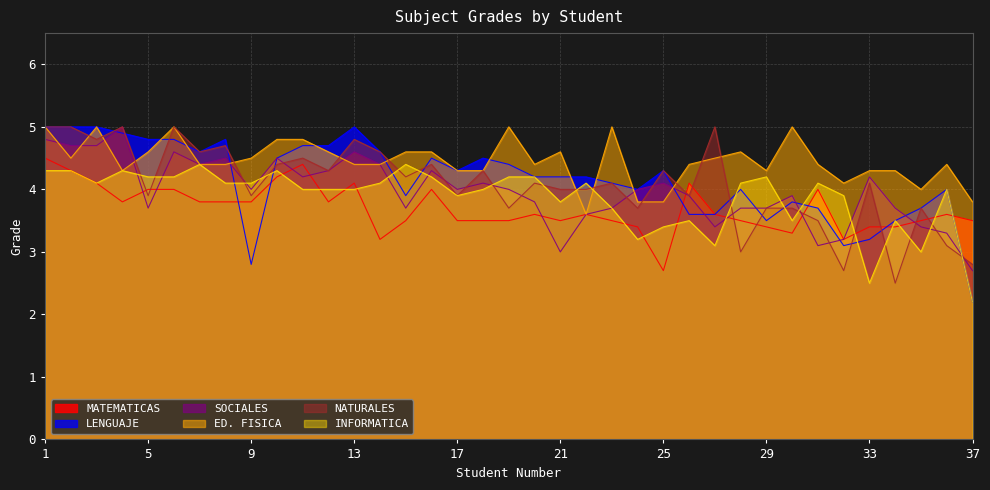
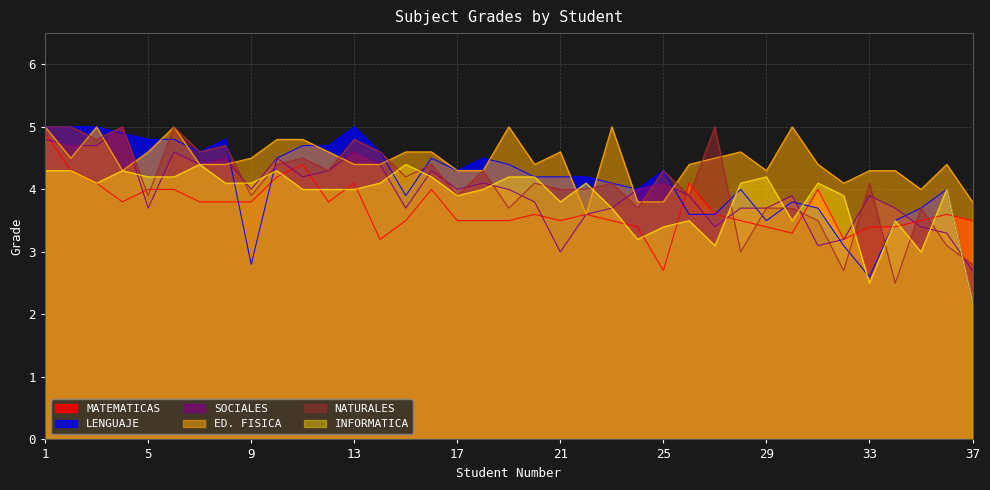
MATEMATICAS, 1: 4.5 -> 4.9
LENGUAJE, 33: 3.2 -> 2.6
SOCIALES, 33: 4.2 -> 3.9
